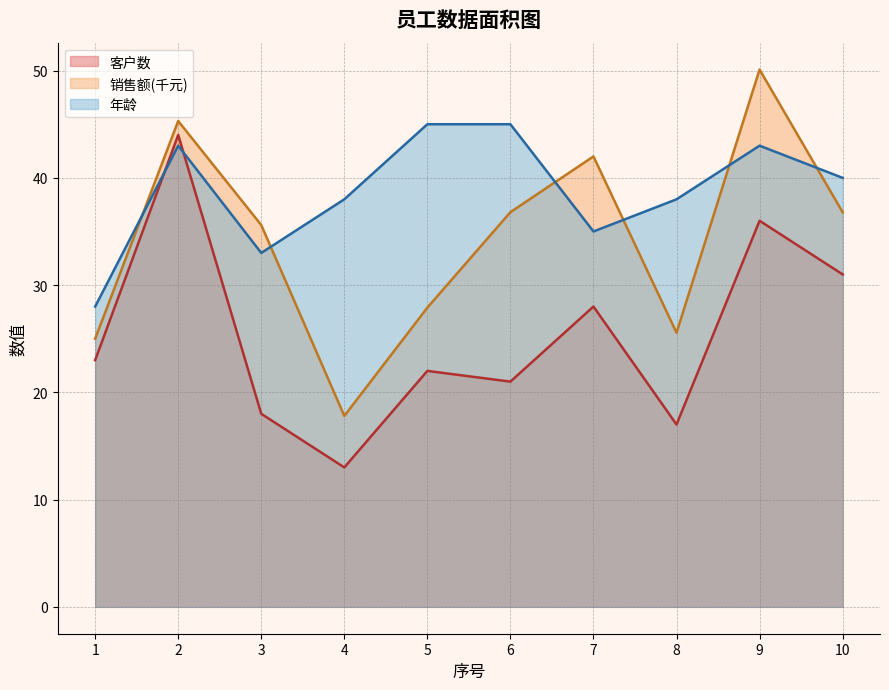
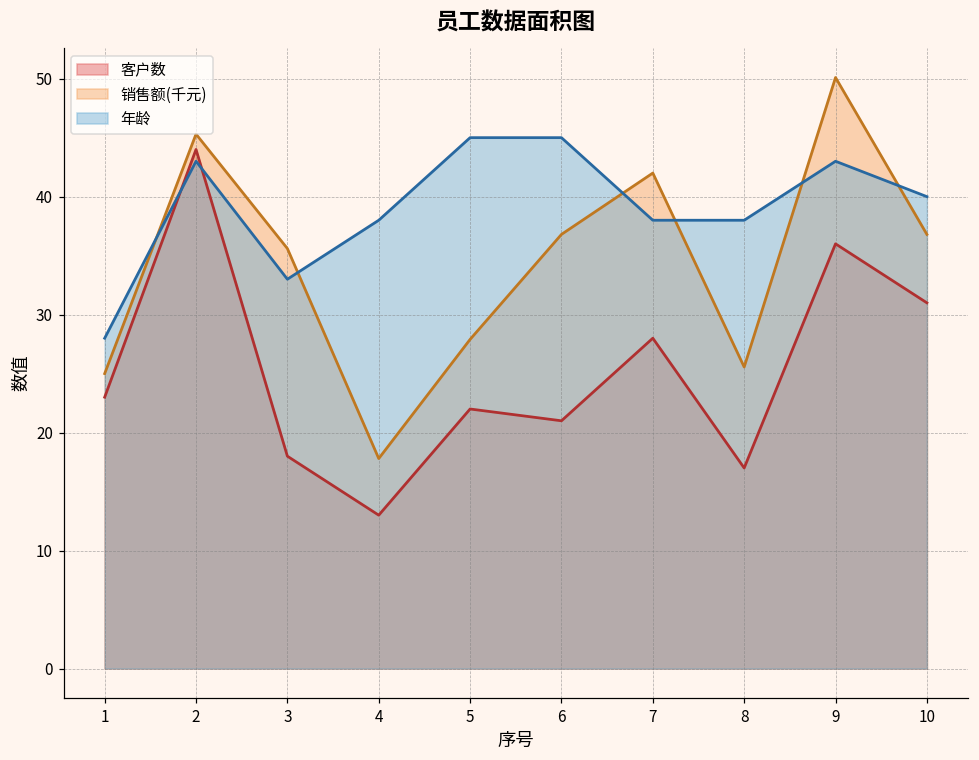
年龄, 7: 35 -> 38
